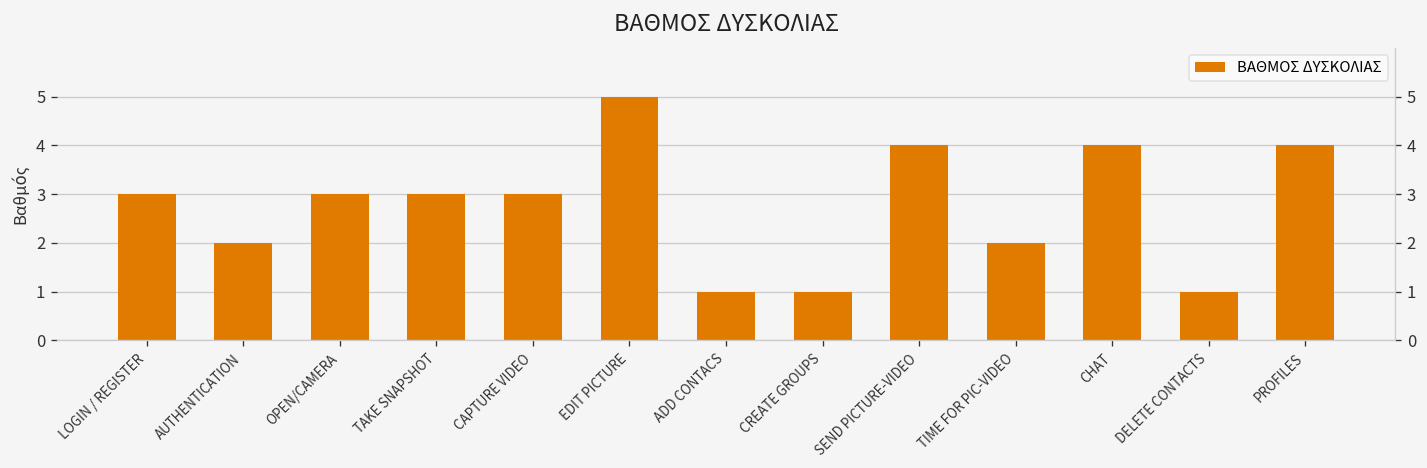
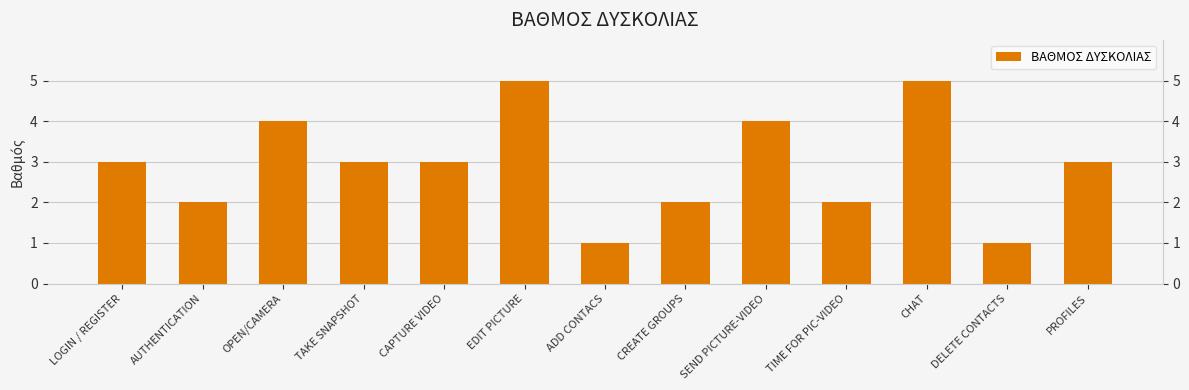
OPEN/CAMERA: 3 -> 4
CREATE GROUPS: 1 -> 2
CHAT: 4 -> 5
PROFILES: 4 -> 3
